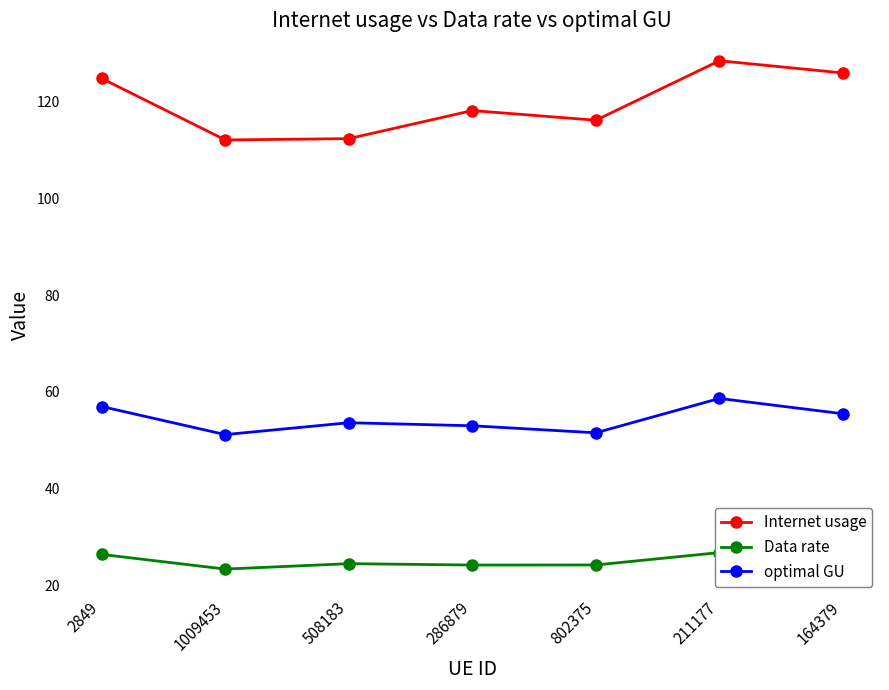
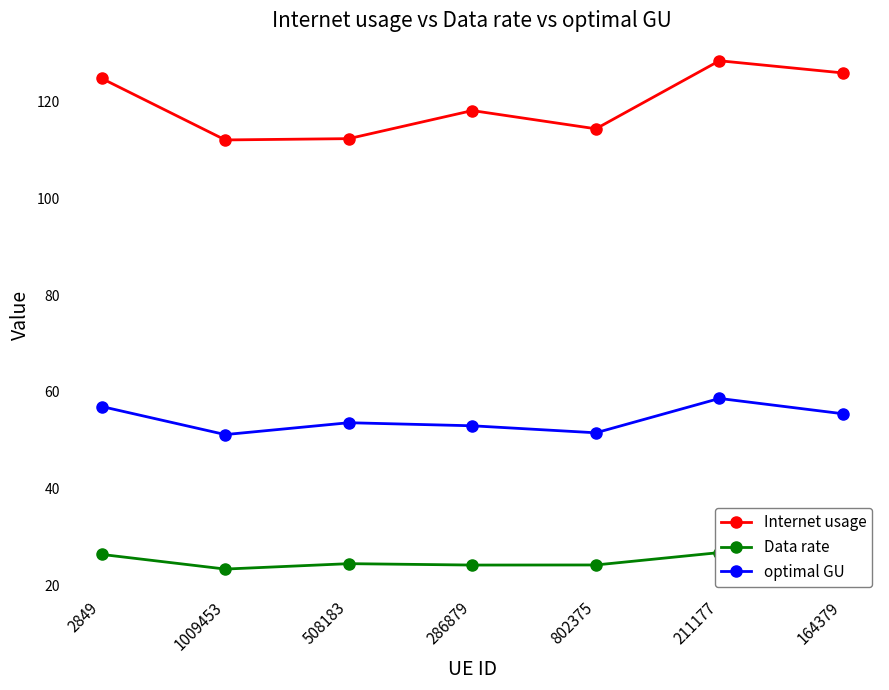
Internet usage, 802375: 116 -> 114
